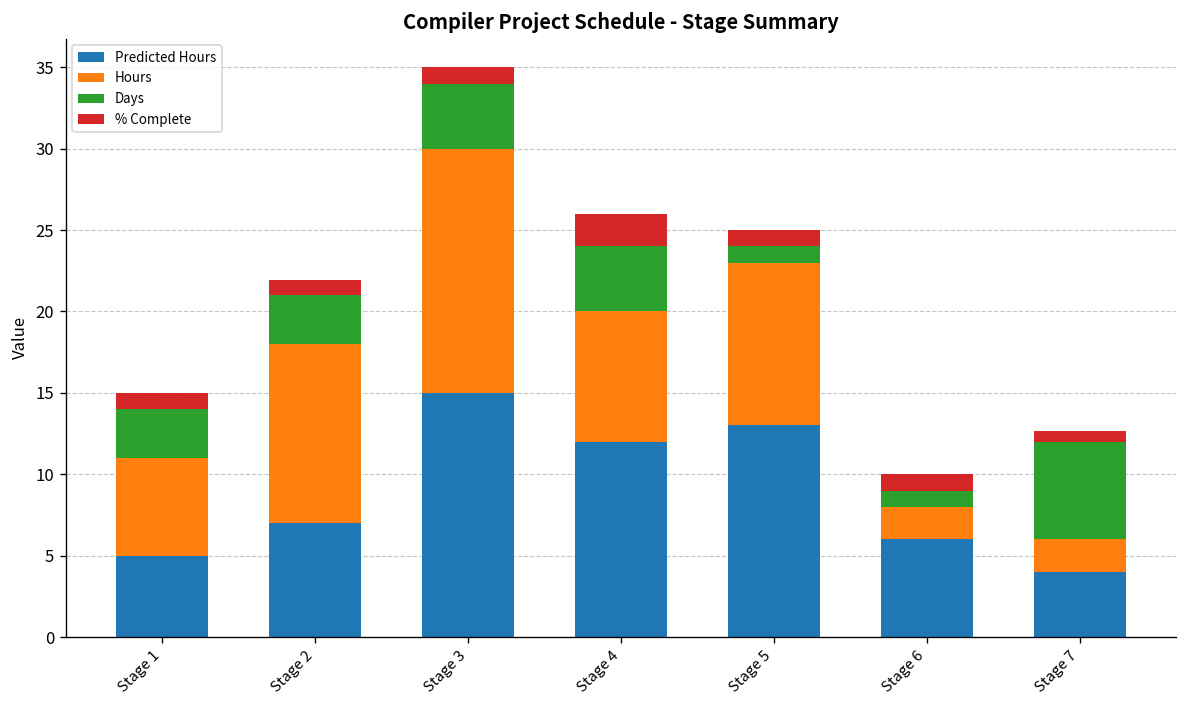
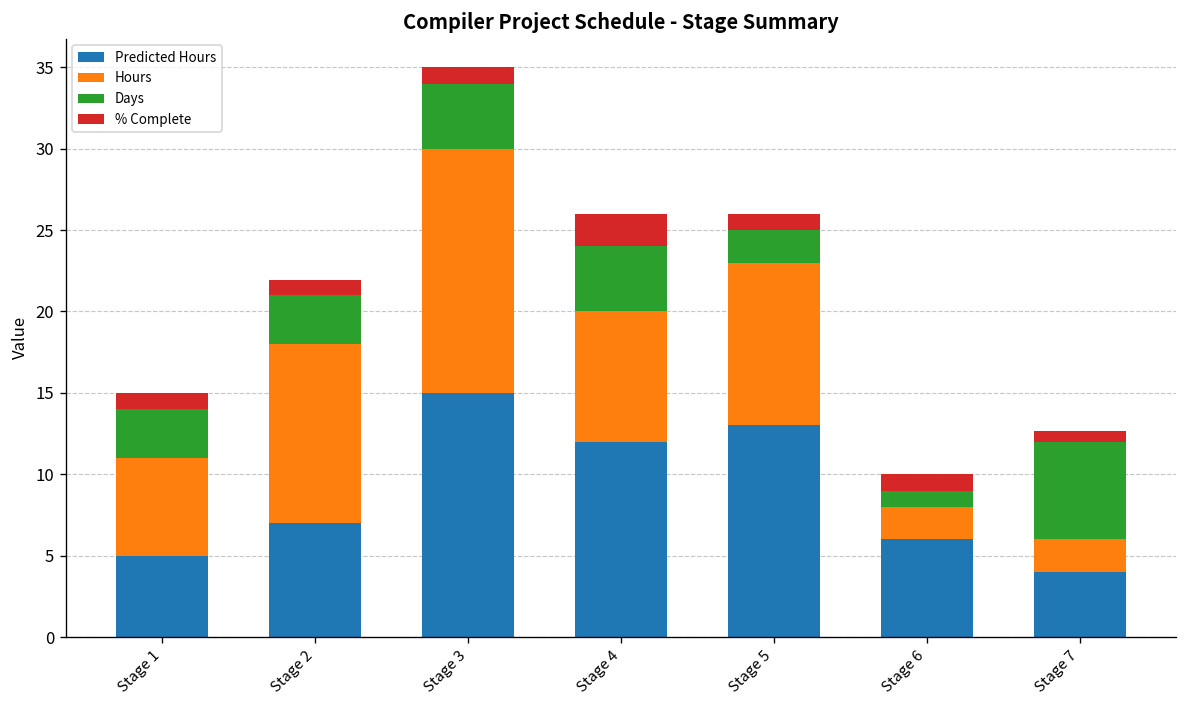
Days, Stage 5: 1 -> 2
